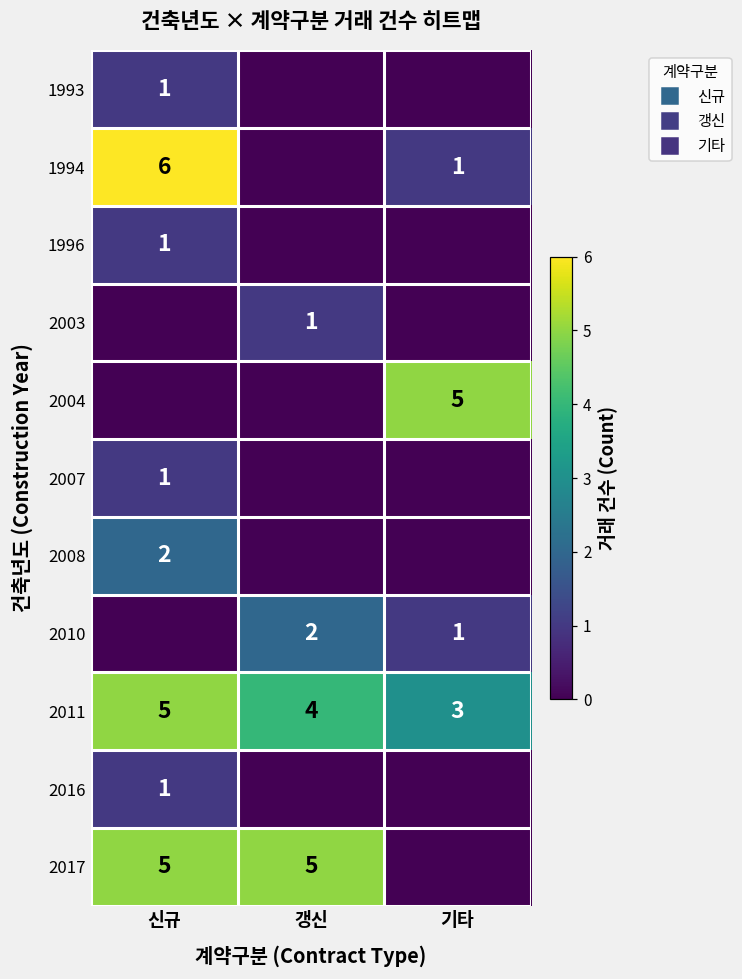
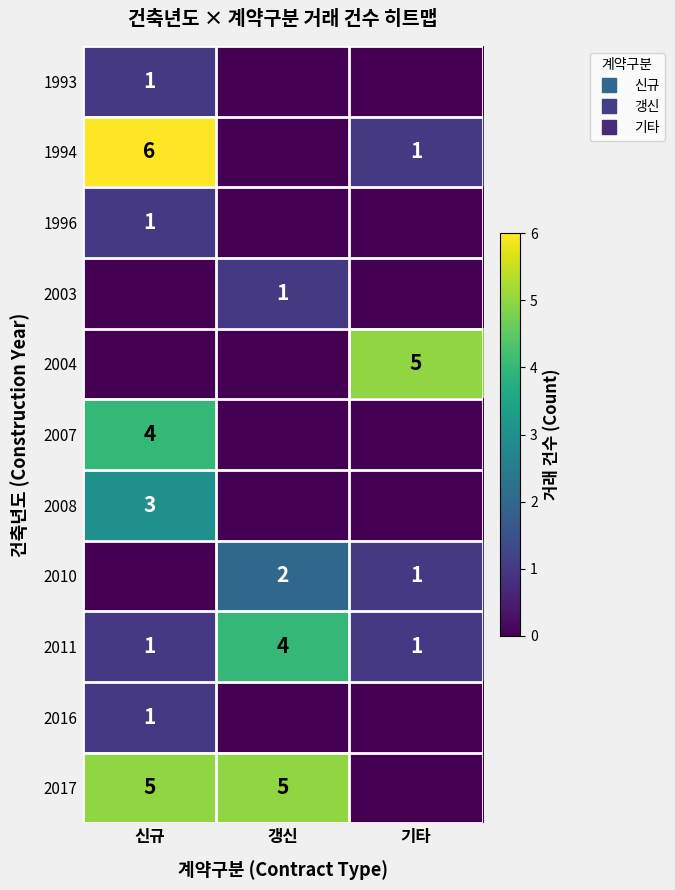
2007, 신규: 1 -> 4
2008, 신규: 2 -> 3
2011, 신규: 5 -> 1
2011, 기타: 3 -> 1
